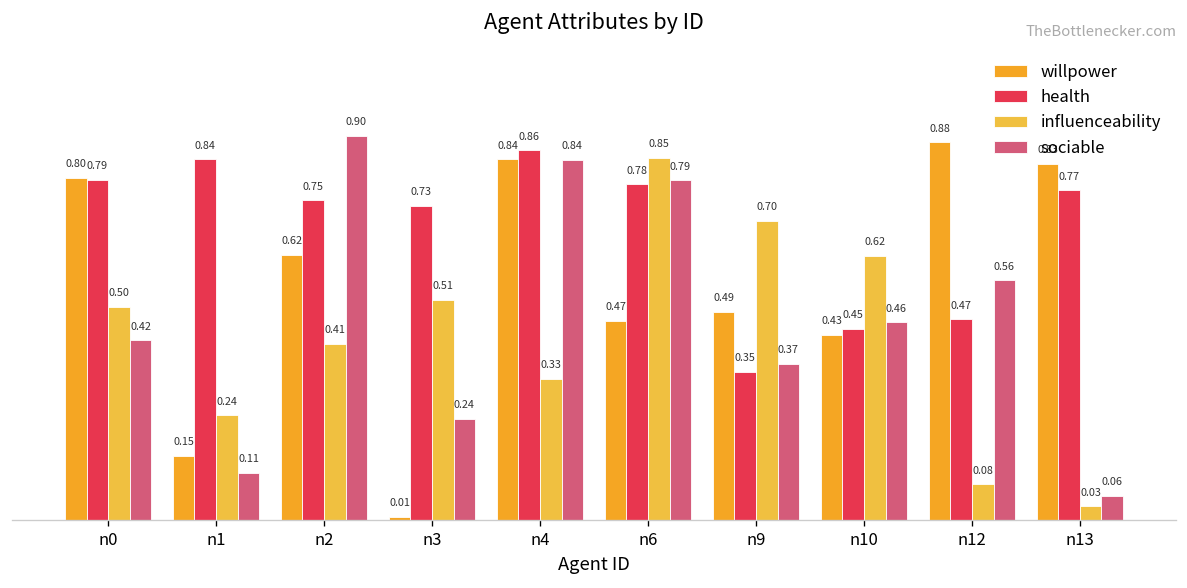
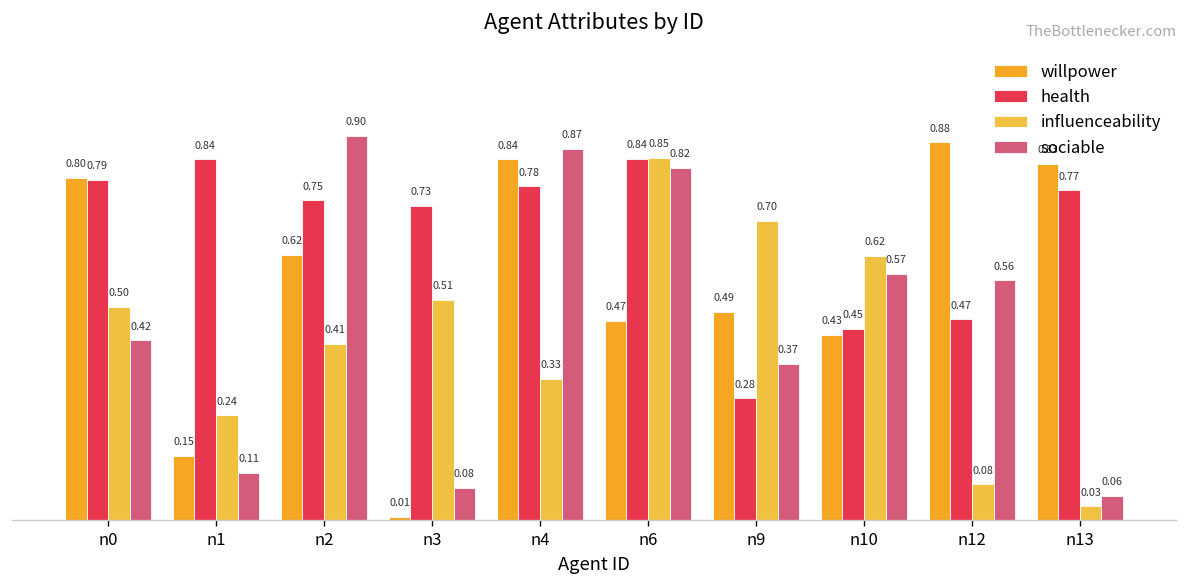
sociable, n3: 0.24 -> 0.08
health, n4: 0.86 -> 0.78
sociable, n4: 0.84 -> 0.87
health, n6: 0.78 -> 0.84
sociable, n6: 0.79 -> 0.82
health, n9: 0.35 -> 0.28
sociable, n10: 0.46 -> 0.57
